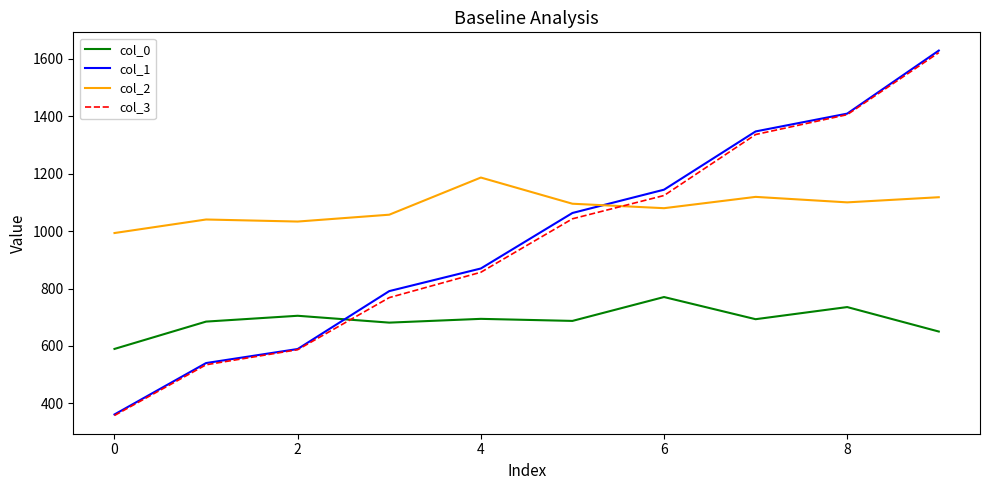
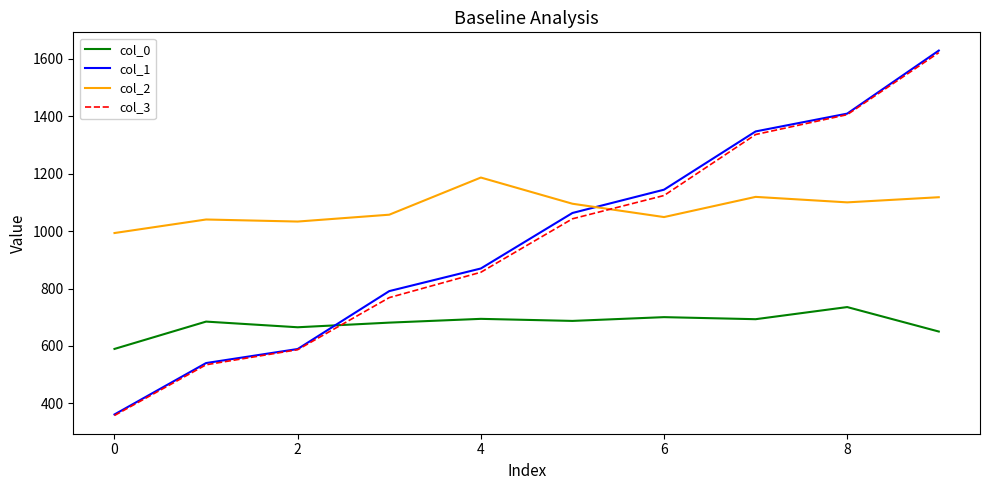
col_0, 2: 710 -> 670
col_0, 6: 770 -> 700
col_2, 6: 1080 -> 1050
